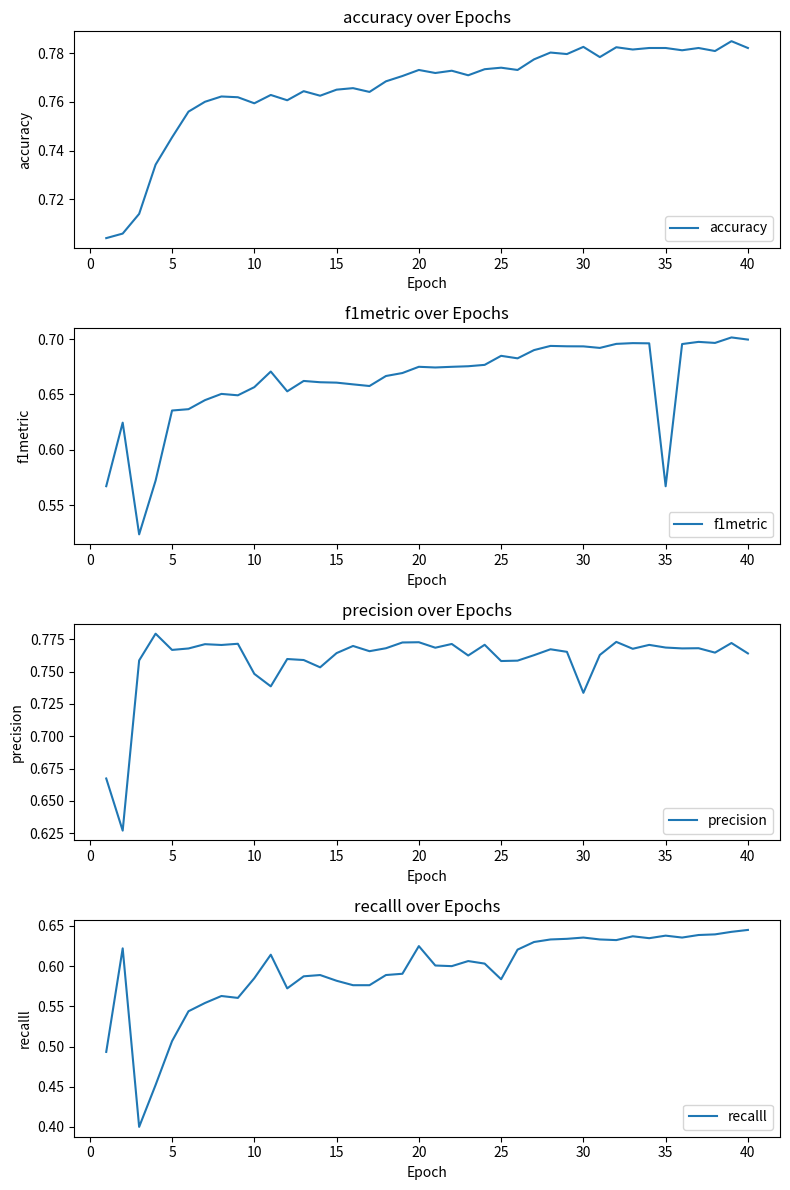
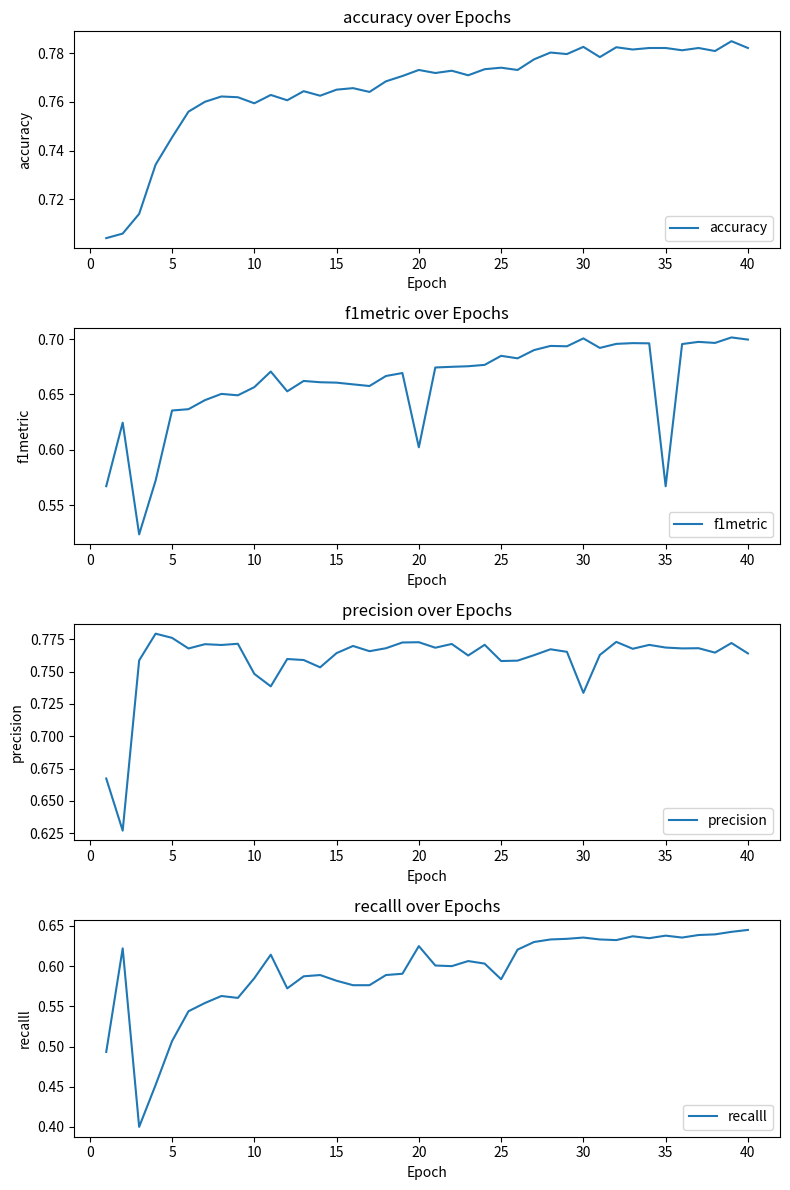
f1metric over Epochs, 20: 0.675 -> 0.602
f1metric over Epochs, 30: 0.693 -> 0.701
precision over Epochs, 5: 0.767 -> 0.776
